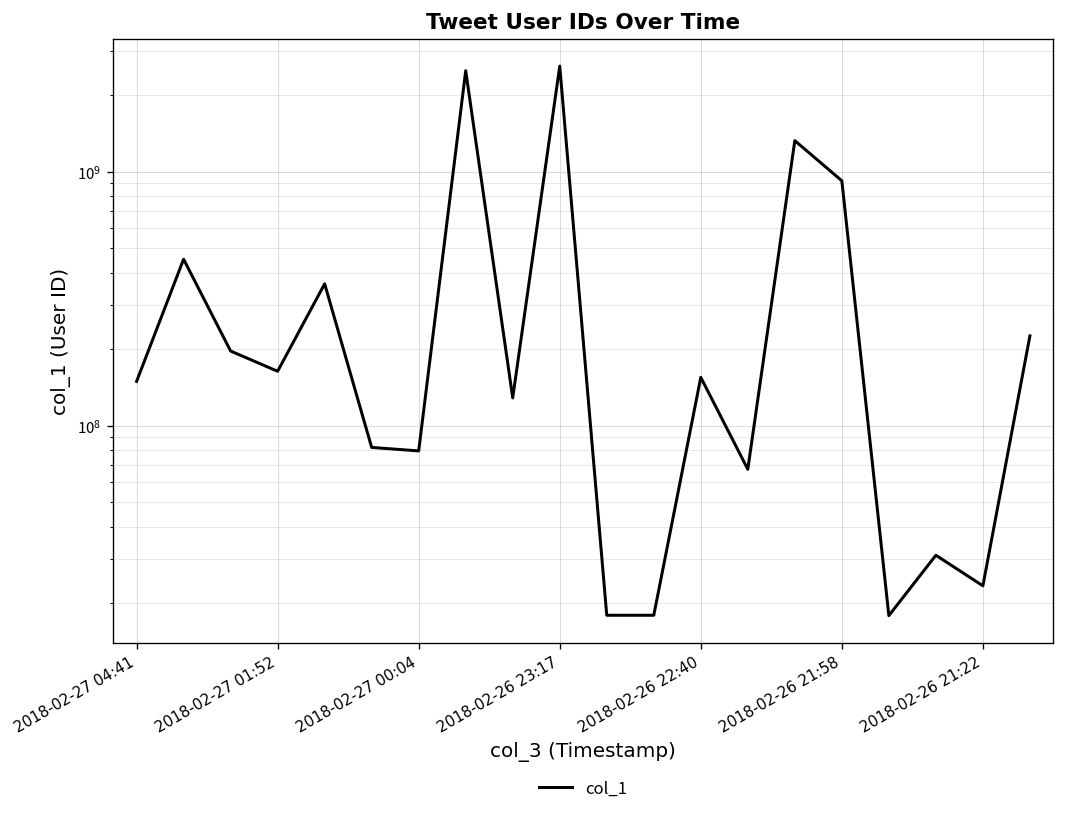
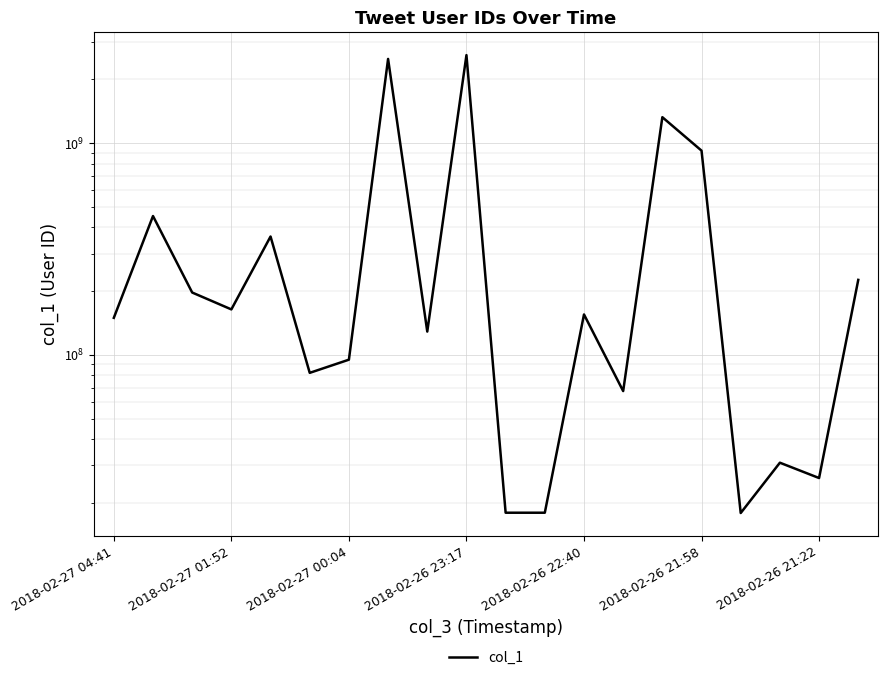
2018-02-27 00:04: 80000000 -> 90000000
2018-02-26 21:22: 23000000 -> 26000000
